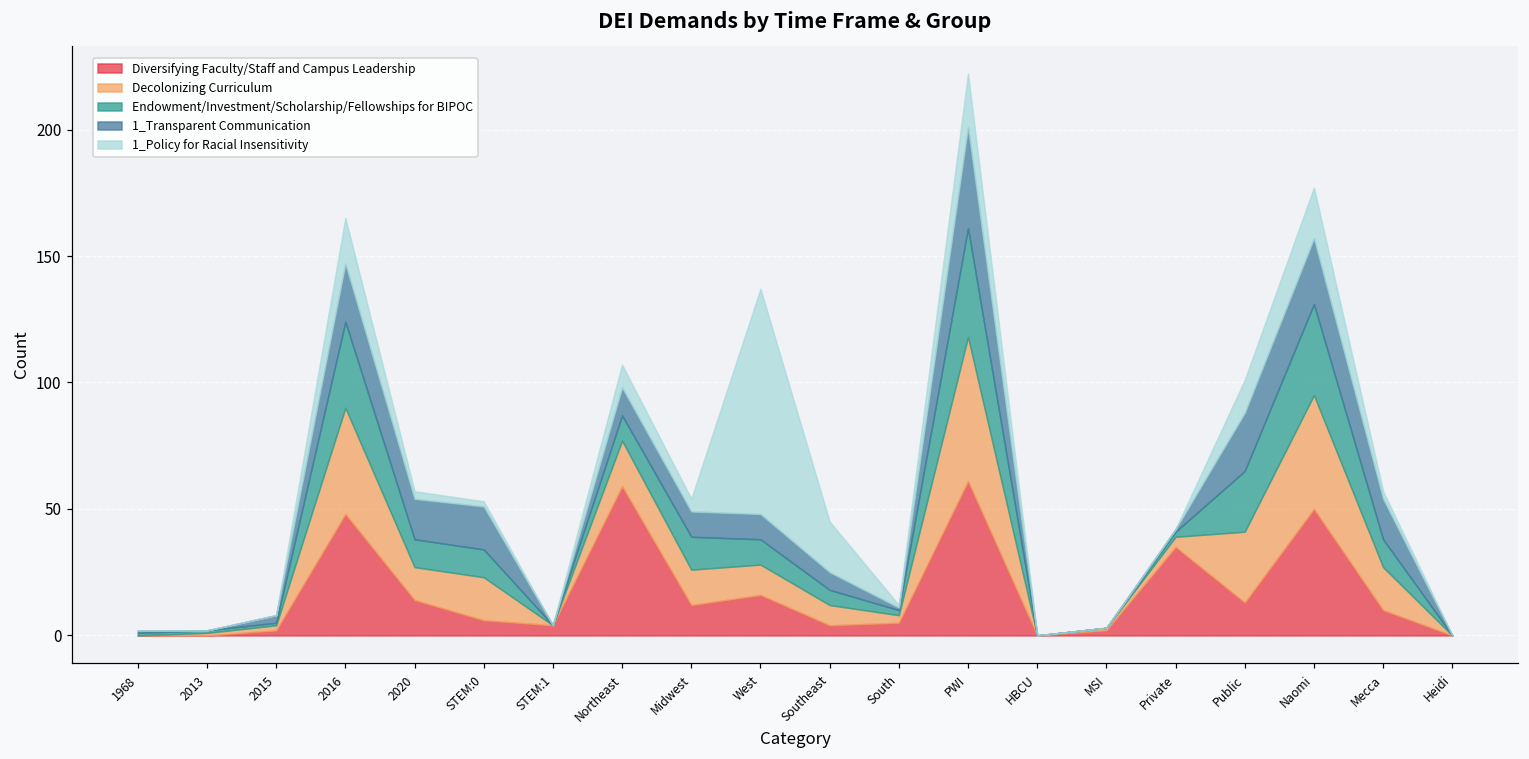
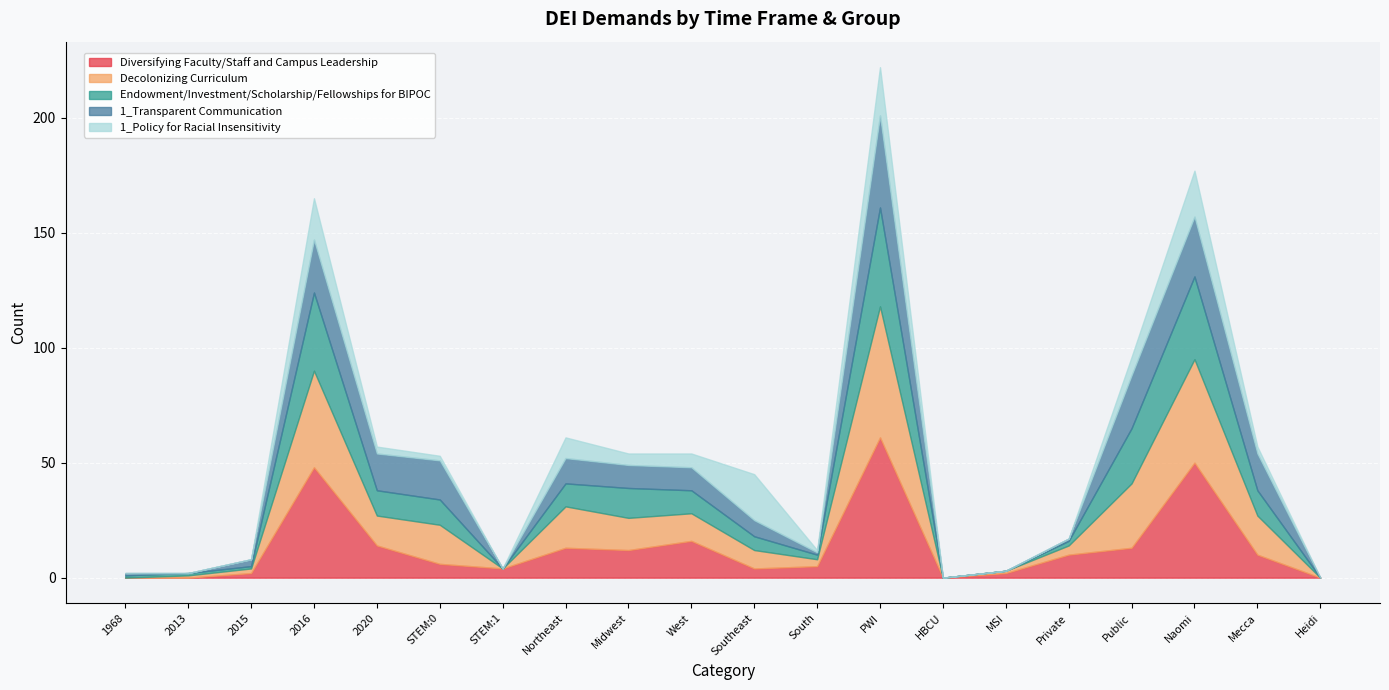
Diversifying Faculty/Staff and Campus Leadership, Northeast: 59 -> 13
1_Policy for Racial Insensitivity, West: 89 -> 6
Diversifying Faculty/Staff and Campus Leadership, Private: 35 -> 10
1_Policy for Racial Insensitivity, Public: 13 -> 8
